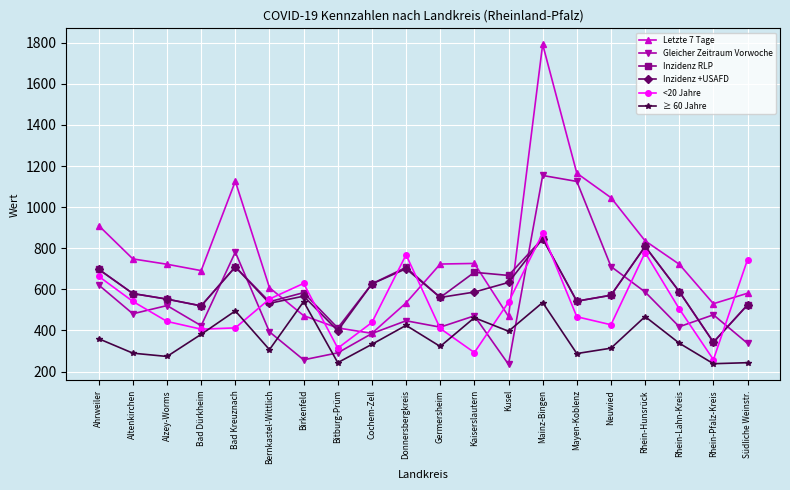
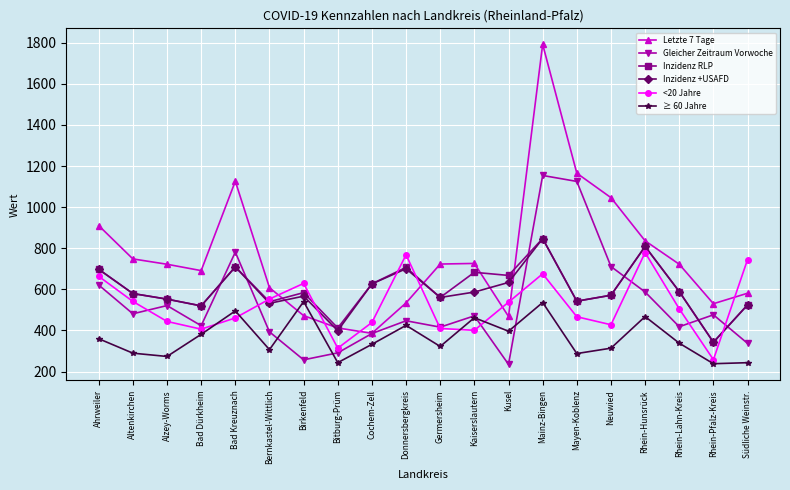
<20 Jahre, Bad Kreuznach: 410 -> 460
<20 Jahre, Kaiserslautern: 290 -> 400
<20 Jahre, Mainz-Bingen: 870 -> 680
